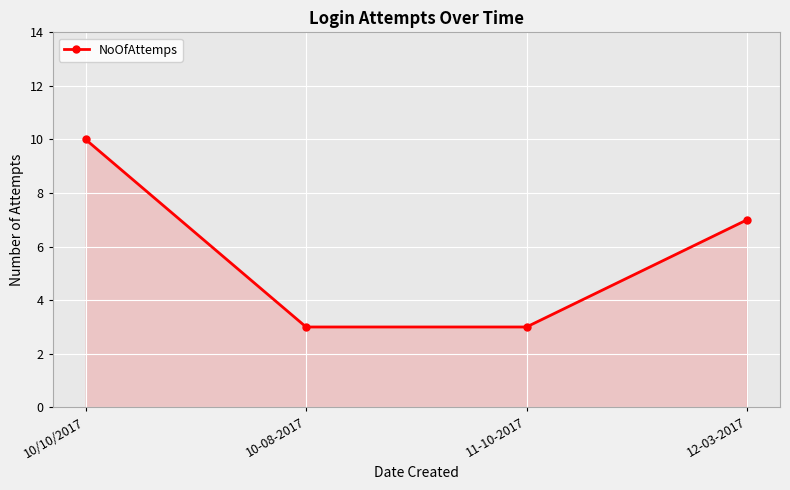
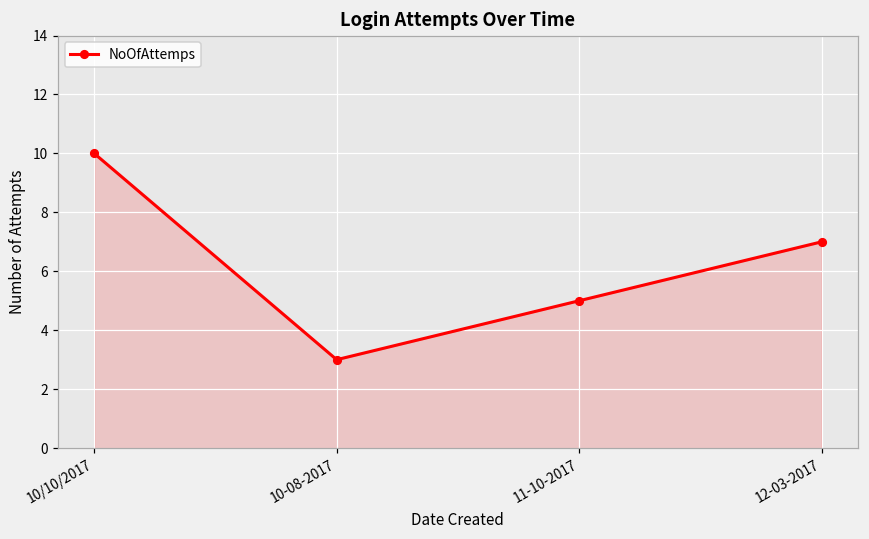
11-10-2017: 3 -> 5
